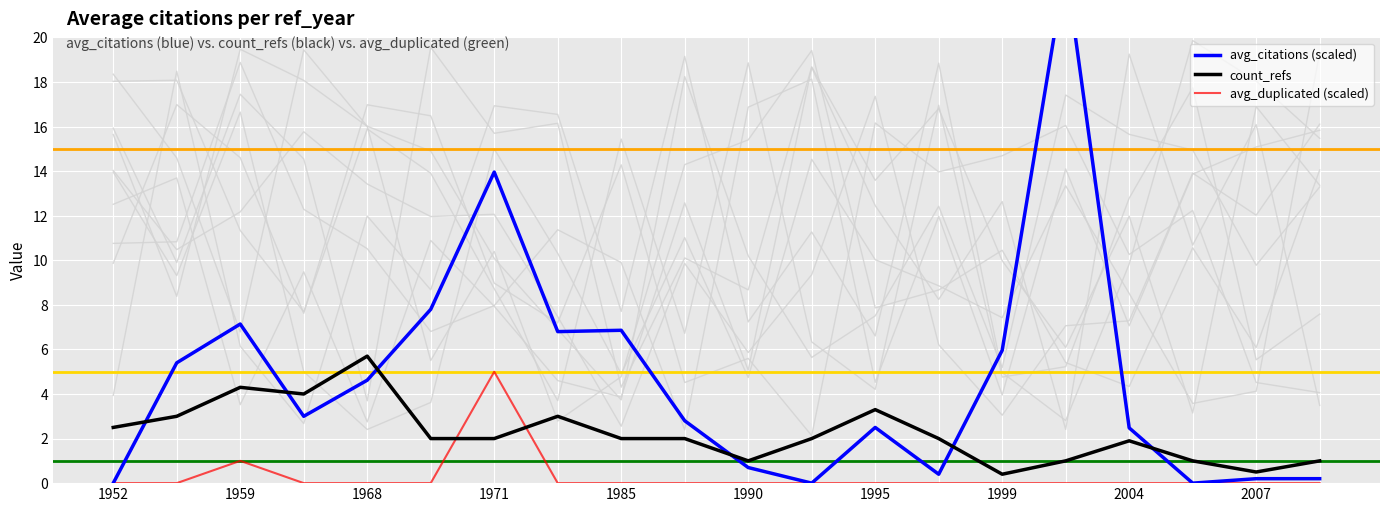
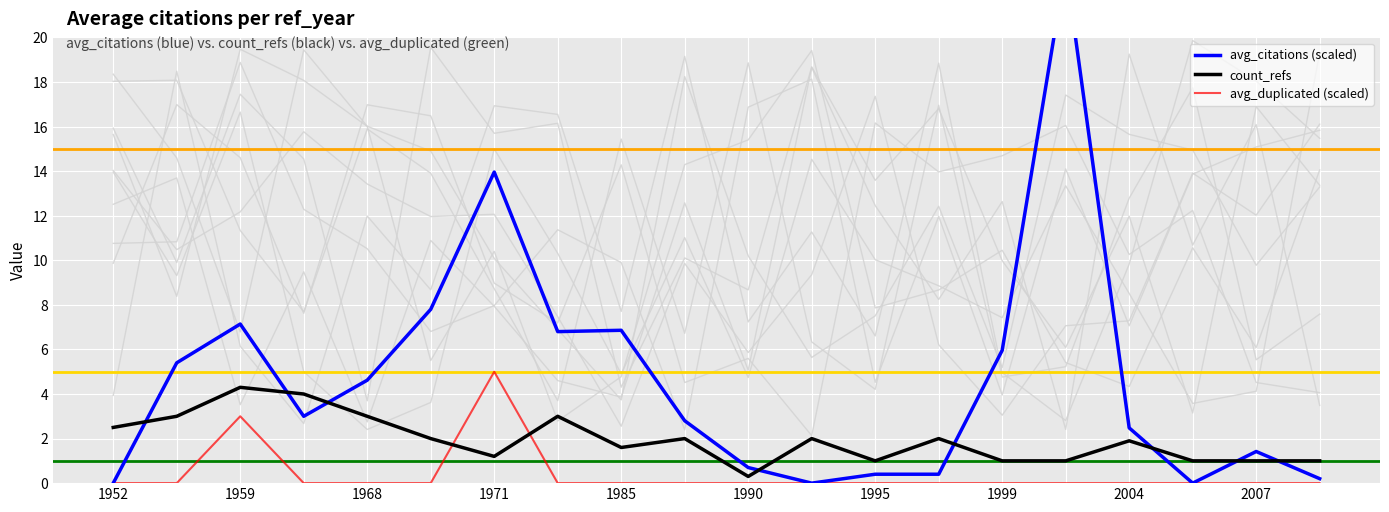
avg_duplicated (scaled), 1959: 1.0 -> 3.0
count_refs, 1968: 5.7 -> 3.0
count_refs, 1971: 2.0 -> 1.2
count_refs, 1985: 2.0 -> 1.6
count_refs, 1990: 1.0 -> 0.3
avg_citations (scaled), 1995: 2.5 -> 0.4
count_refs, 1995: 3.3 -> 1.0
count_refs, 1999: 0.4 -> 1.0
avg_citations (scaled), 2007: 0.2 -> 1.4
count_refs, 2007: 0.5 -> 1.0
